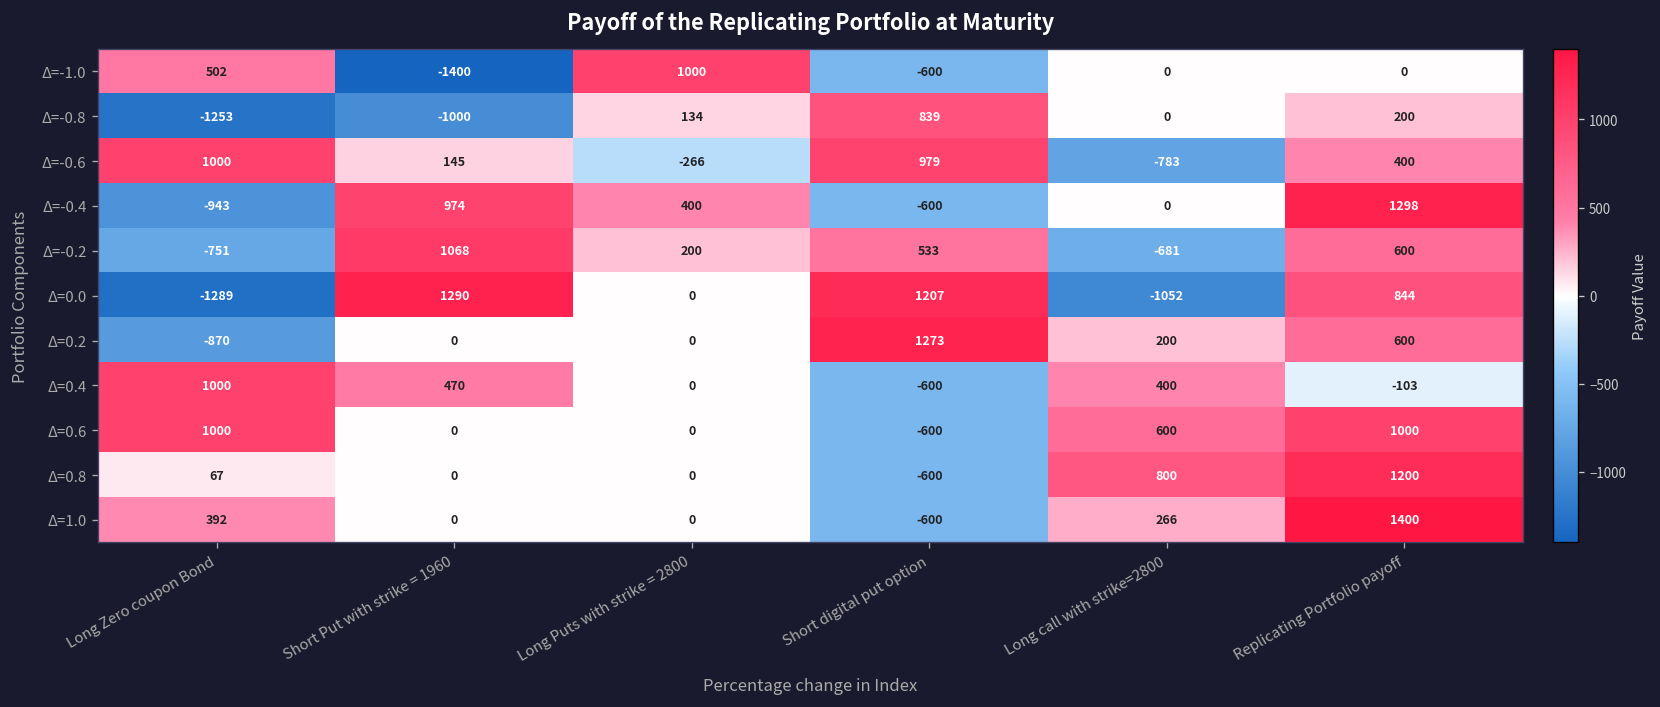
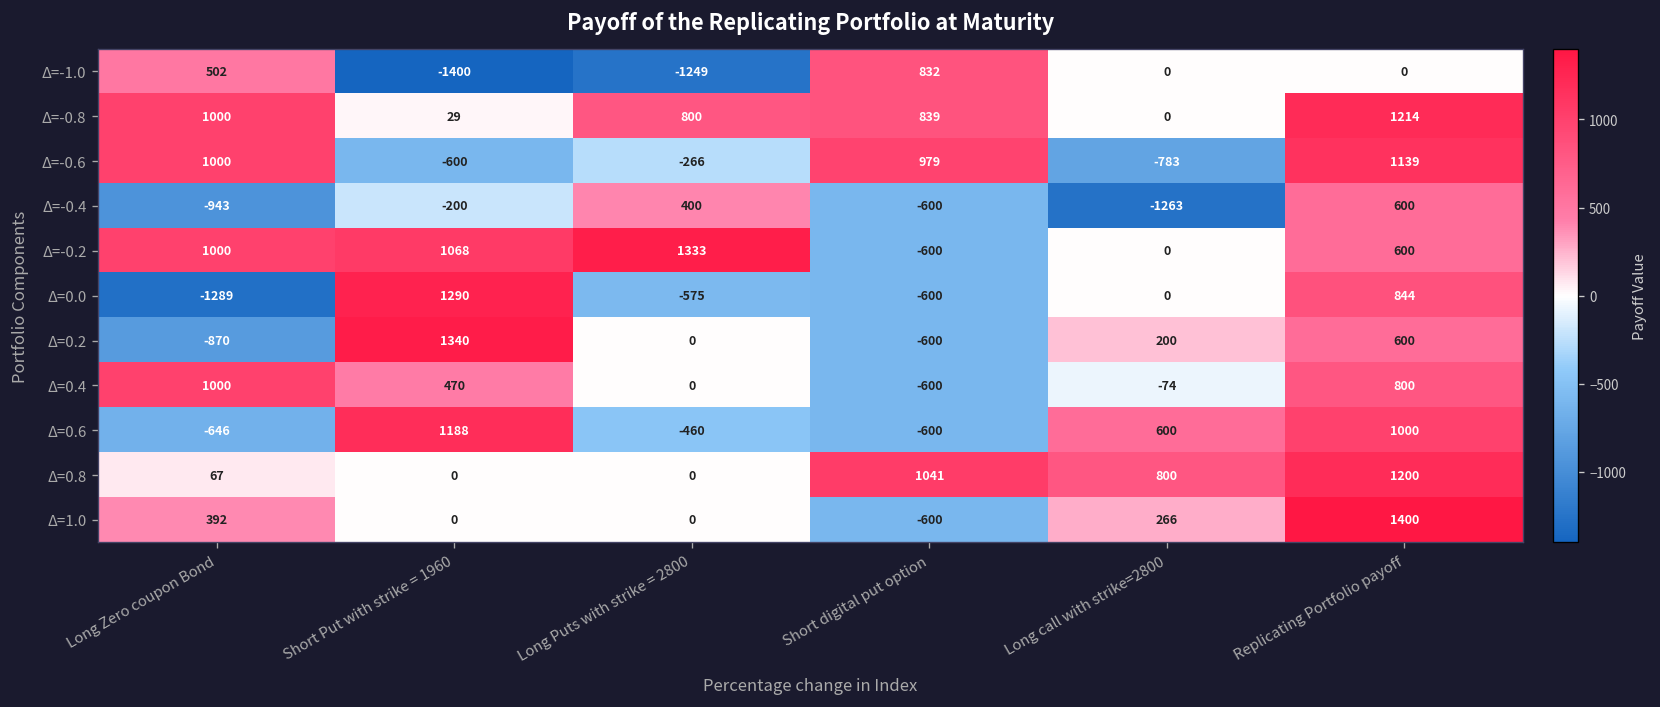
Δ=-1.0, Long Puts with strike = 2800: 1000 -> -1249
Δ=-1.0, Short digital put option: -600 -> 832
Δ=-0.8, Long Zero coupon Bond: -1253 -> 1000
Δ=-0.8, Short Put with strike = 1960: -1000 -> 29
Δ=-0.8, Long Puts with strike = 2800: 134 -> 800
Δ=-0.8, Replicating Portfolio payoff: 200 -> 1214
Δ=-0.6, Short Put with strike = 1960: 145 -> -600
Δ=-0.6, Replicating Portfolio payoff: 400 -> 1139
Δ=-0.4, Short Put with strike = 1960: 974 -> -200
Δ=-0.4, Long call with strike=2800: 0 -> -1263
Δ=-0.4, Replicating Portfolio payoff: 1298 -> 600
Δ=-0.2, Long Zero coupon Bond: -751 -> 1000
Δ=-0.2, Long Puts with strike = 2800: 200 -> 1333
Δ=-0.2, Short digital put option: 533 -> -600
Δ=-0.2, Long call with strike=2800: -681 -> 0
Δ=0.0, Long Puts with strike = 2800: 0 -> -575
Δ=0.0, Short digital put option: 1207 -> -600
Δ=0.0, Long call with strike=2800: -1052 -> 0
Δ=0.2, Short Put with strike = 1960: 0 -> 1340
Δ=0.2, Short digital put option: 1273 -> -600
Δ=0.4, Long call with strike=2800: 400 -> -74
Δ=0.4, Replicating Portfolio payoff: -103 -> 800
Δ=0.6, Long Zero coupon Bond: 1000 -> -646
Δ=0.6, Short Put with strike = 1960: 0 -> 1188
Δ=0.6, Long Puts with strike = 2800: 0 -> -460
Δ=0.8, Short digital put option: -600 -> 1041
